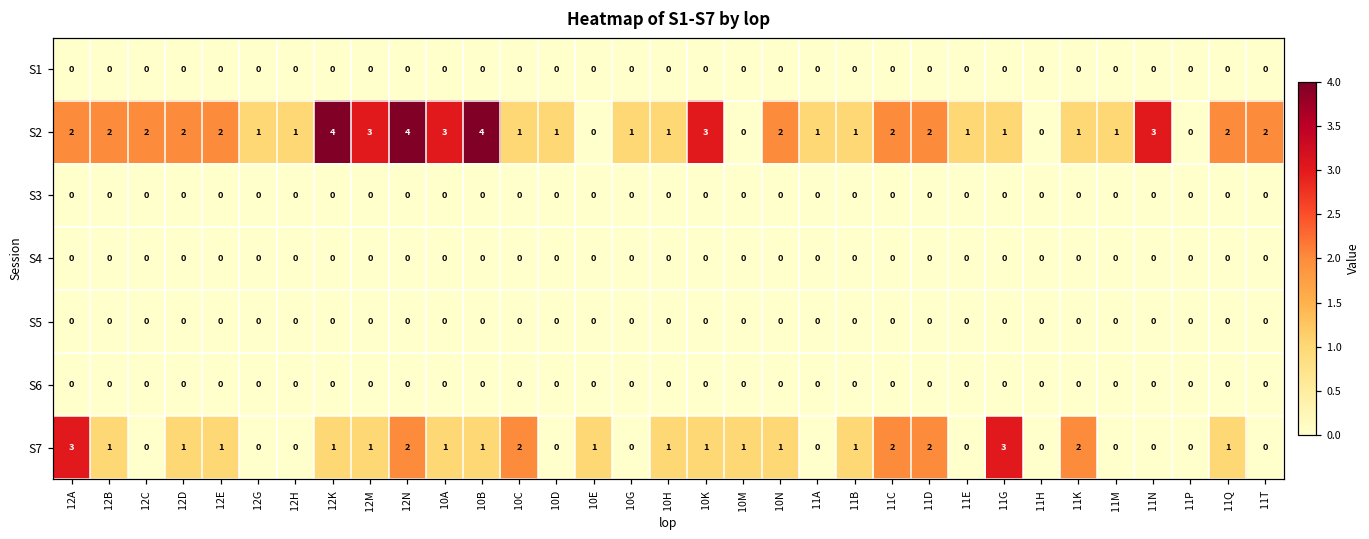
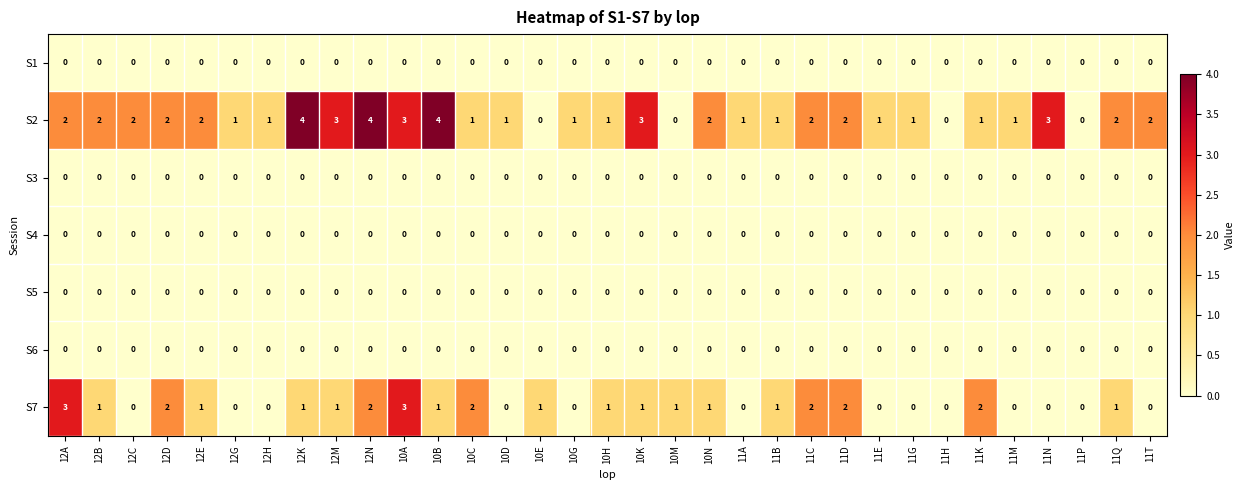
S7, 12D: 1 -> 2
S7, 10A: 1 -> 3
S7, 11G: 3 -> 0
